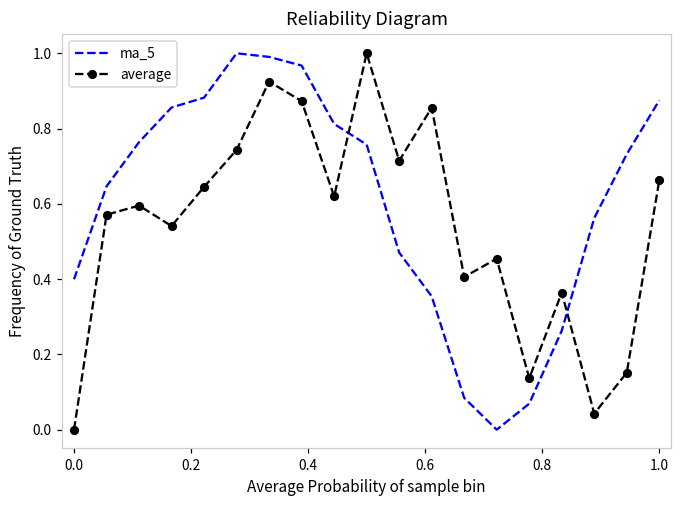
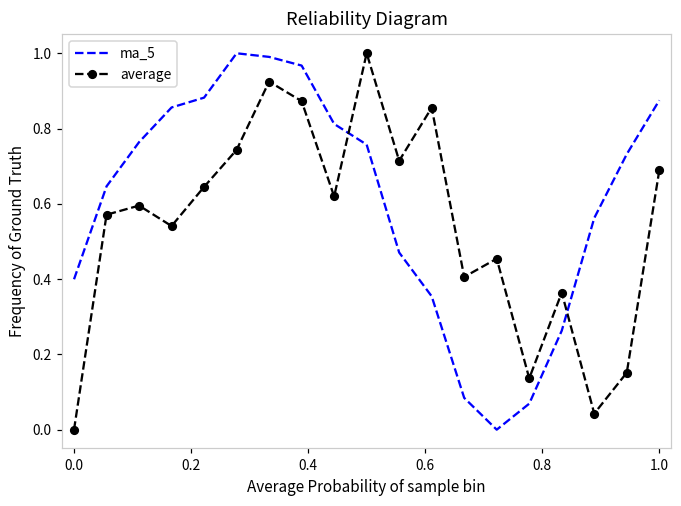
average, 1.0: 0.66 -> 0.69
